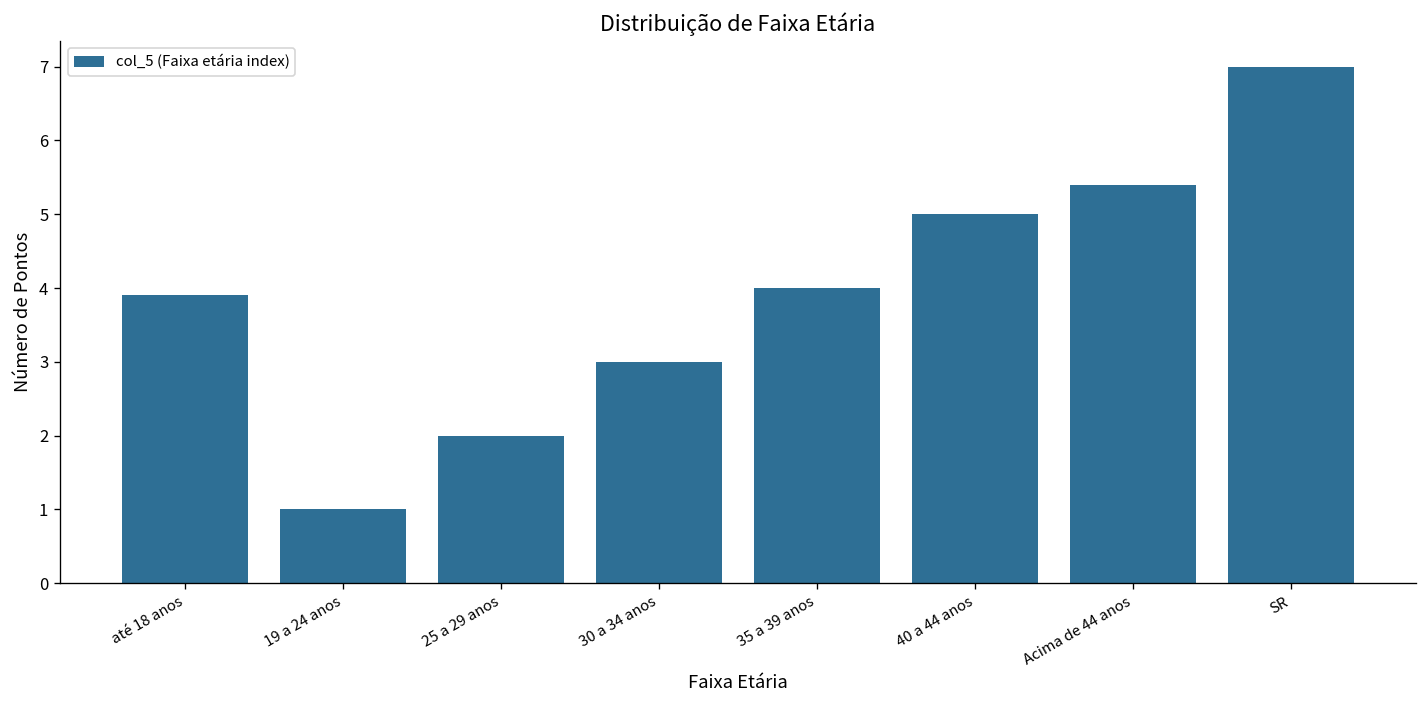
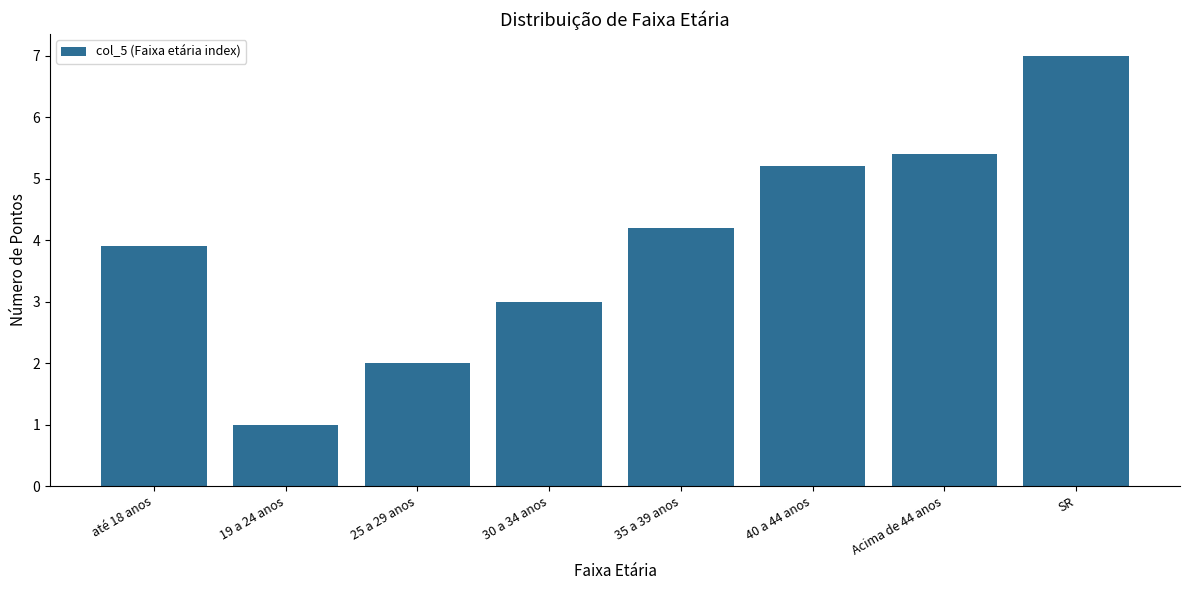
35 a 39 anos: 4.0 -> 4.2
40 a 44 anos: 5.0 -> 5.2
